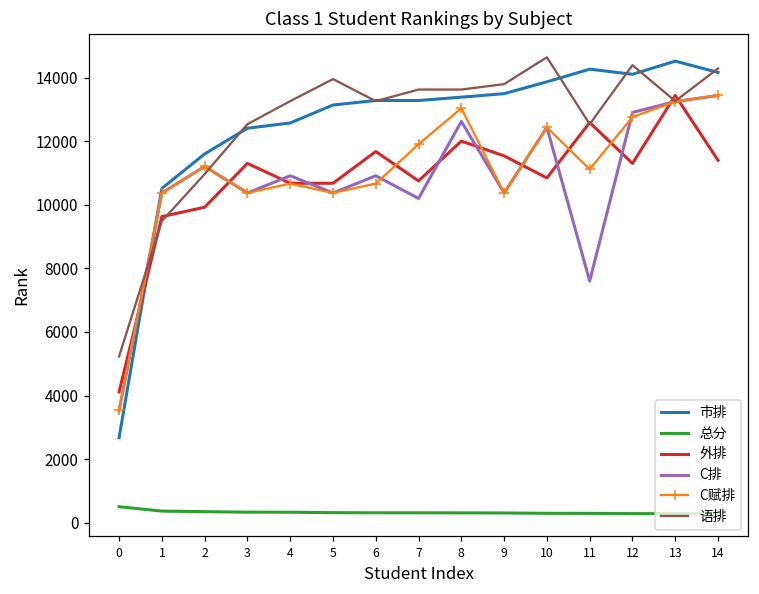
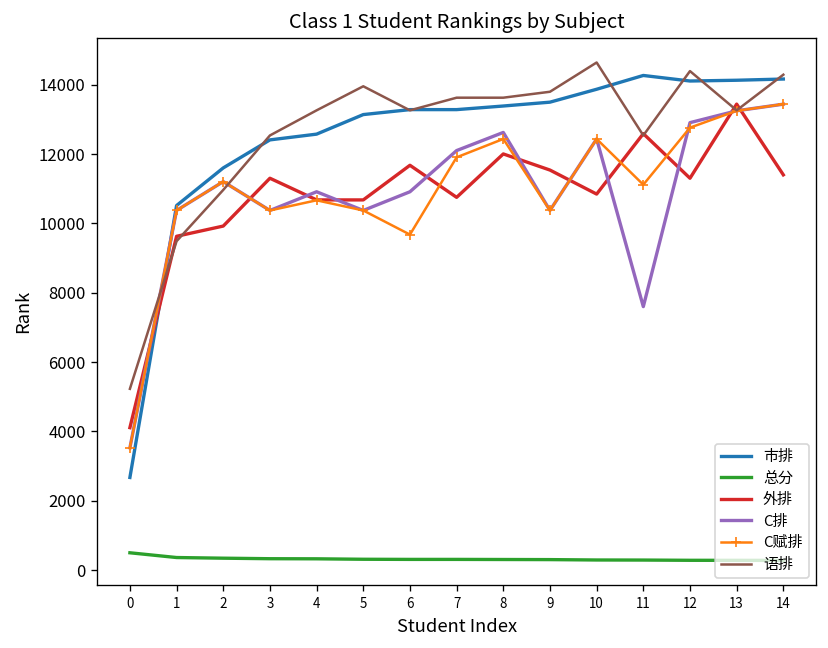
C赋排, 6: 10700 -> 9700
C排, 7: 10200 -> 12100
C赋排, 8: 13000 -> 12400
市排, 13: 14500 -> 14100
